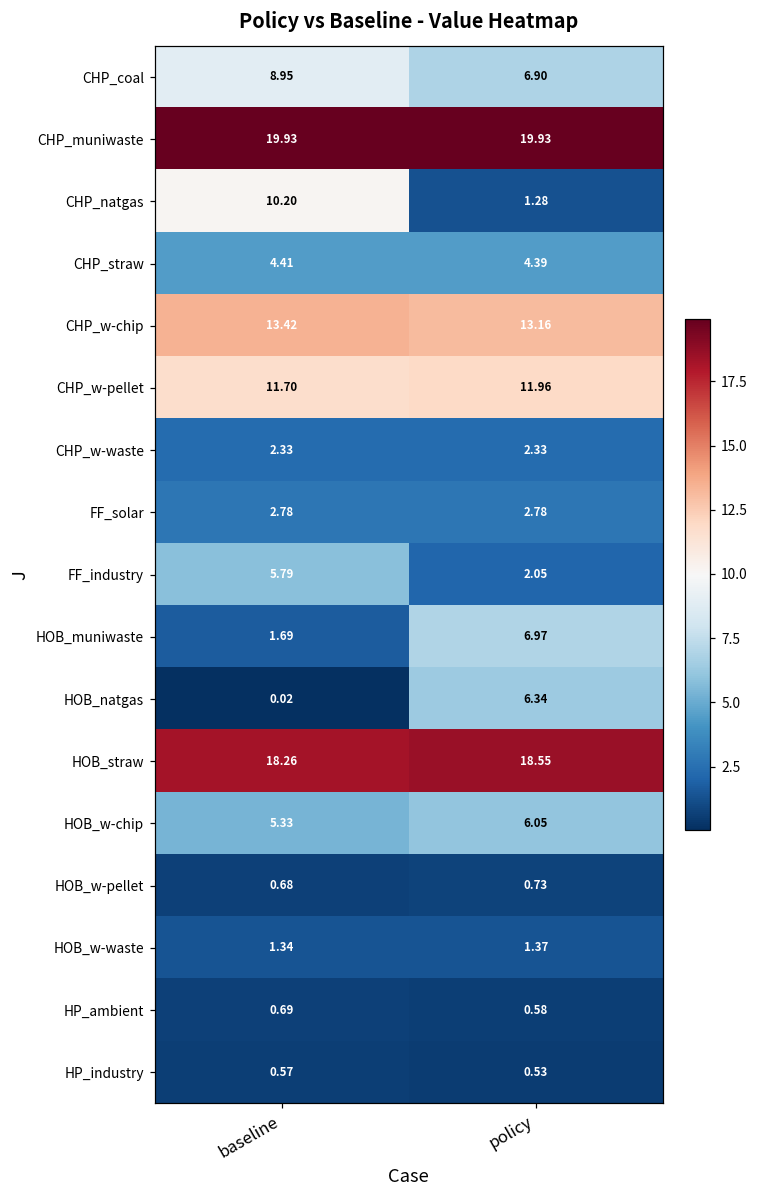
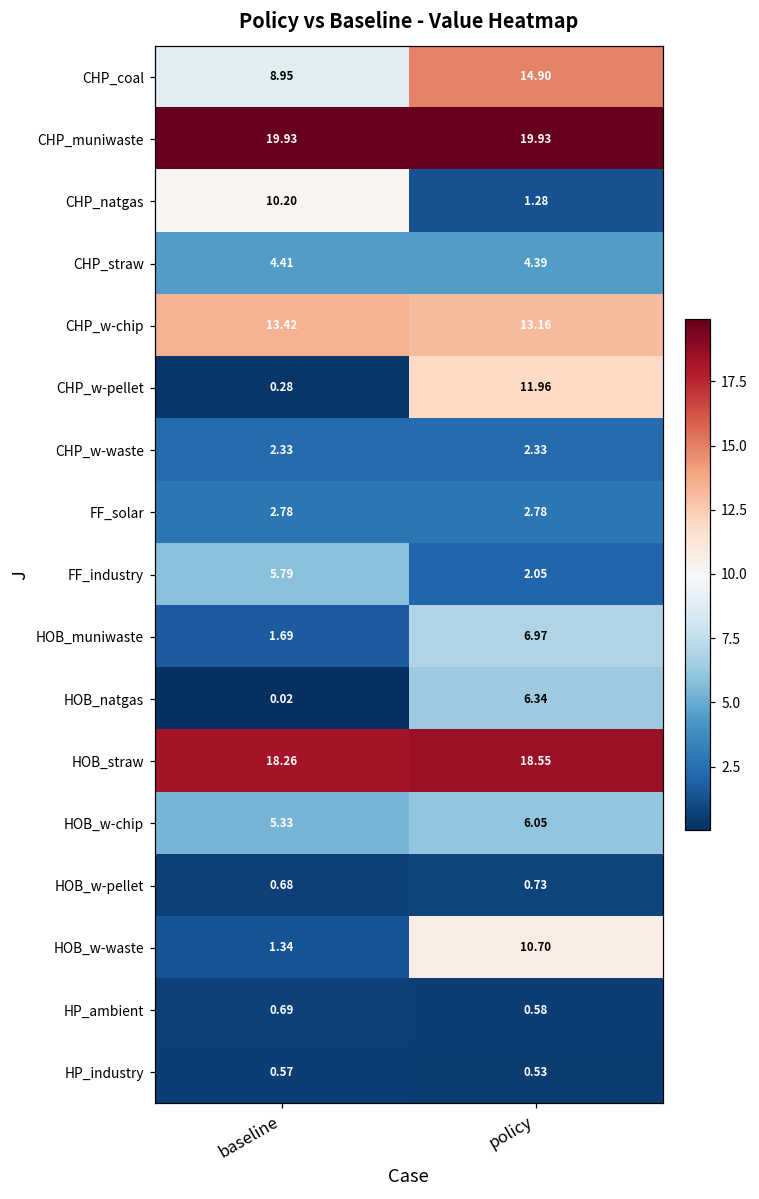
CHP_coal, policy: 6.90 -> 14.90
CHP_w-pellet, baseline: 11.70 -> 0.28
HOB_w-waste, policy: 1.37 -> 10.70
